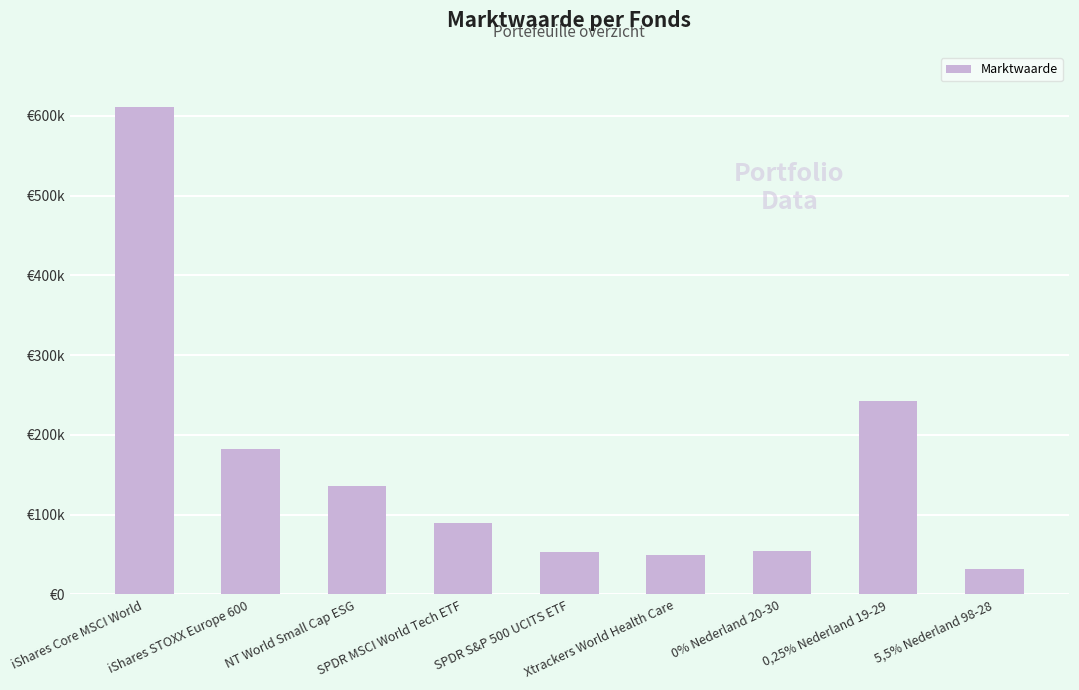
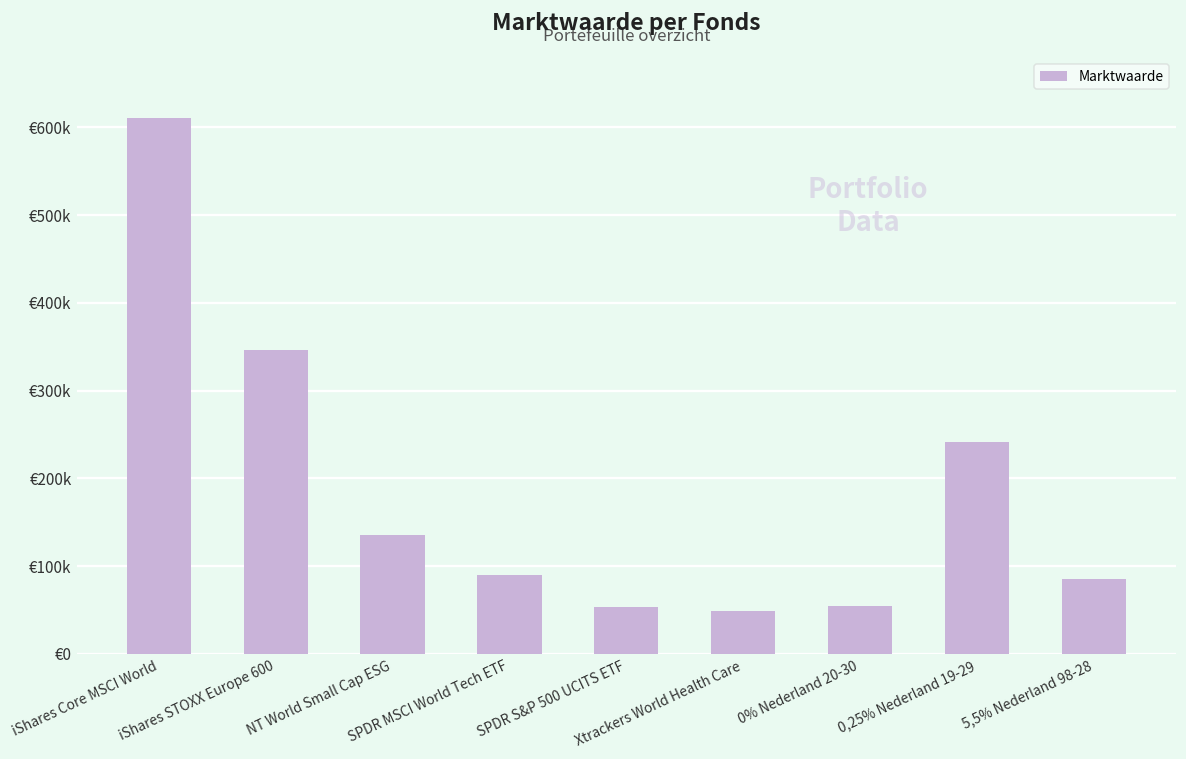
iShares STOXX Europe 600: €180000 -> €350000
5,5% Nederland 98-28: €30000 -> €90000
